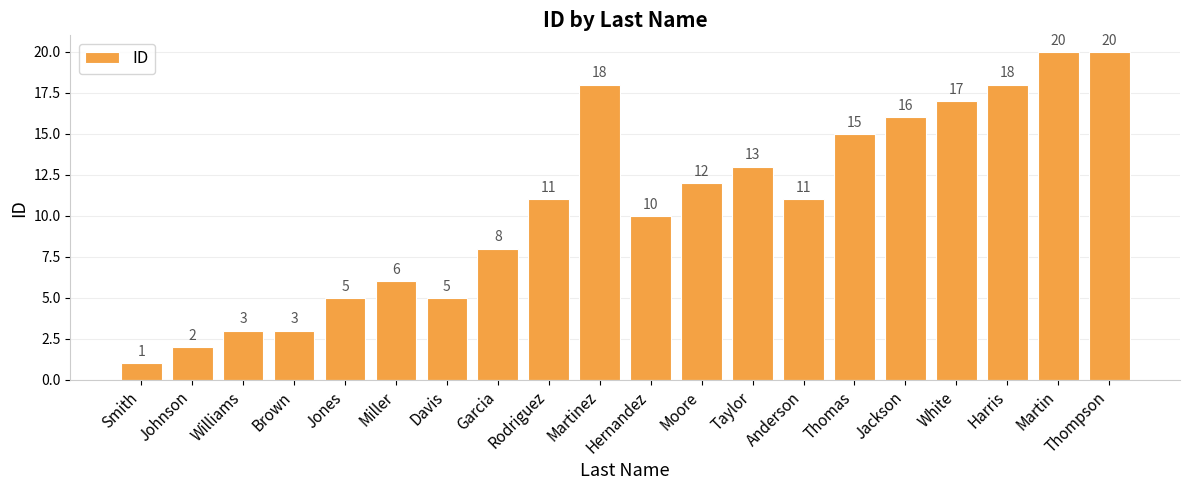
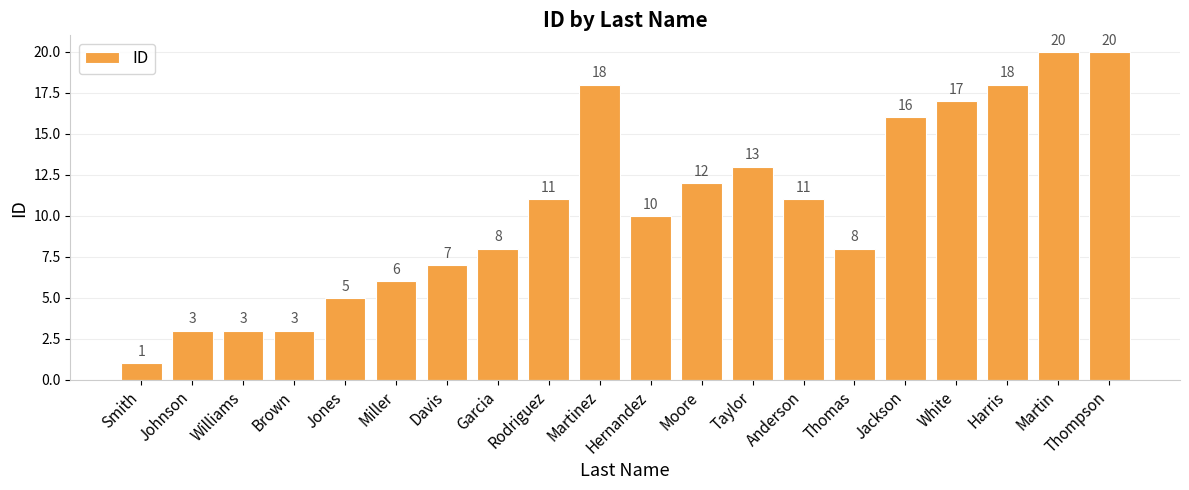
Johnson: 2 -> 3
Davis: 5 -> 7
Thomas: 15 -> 8
